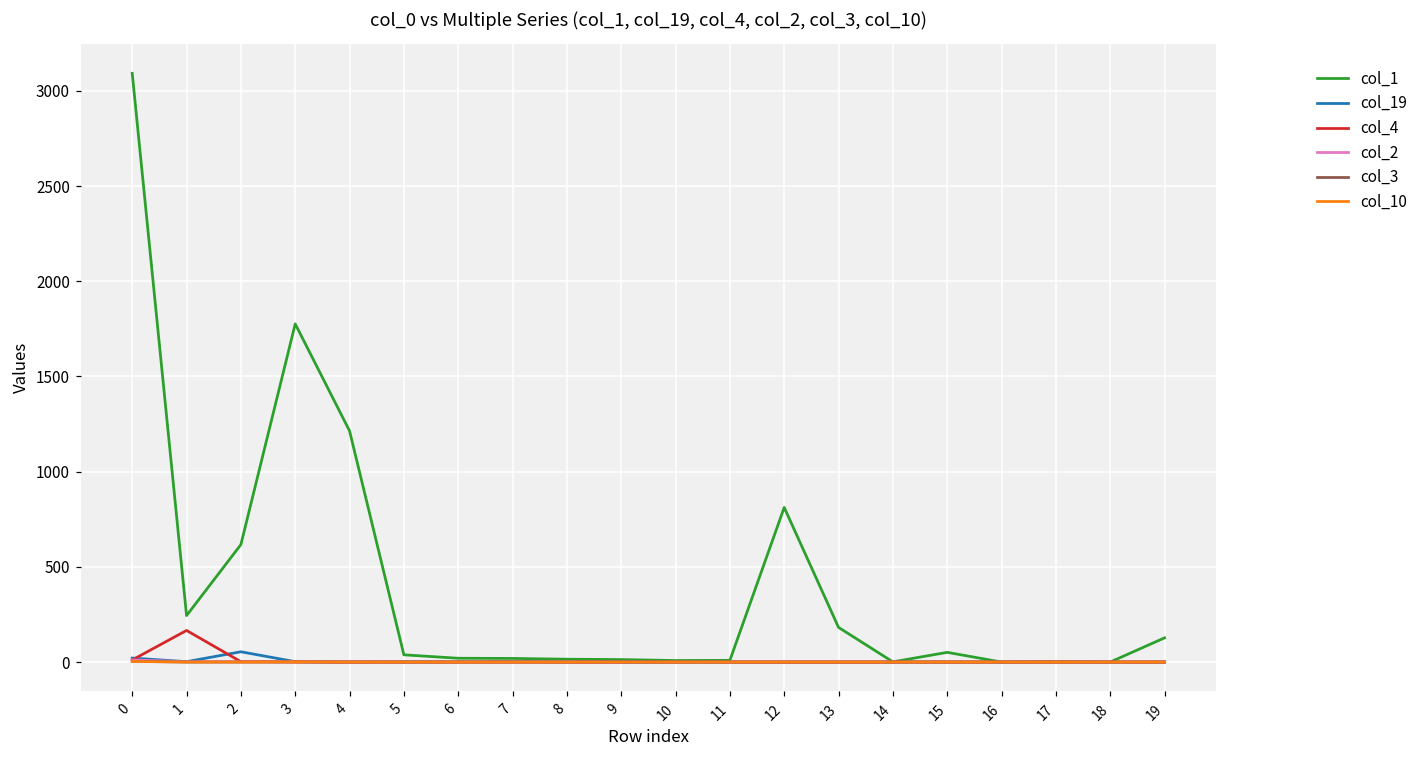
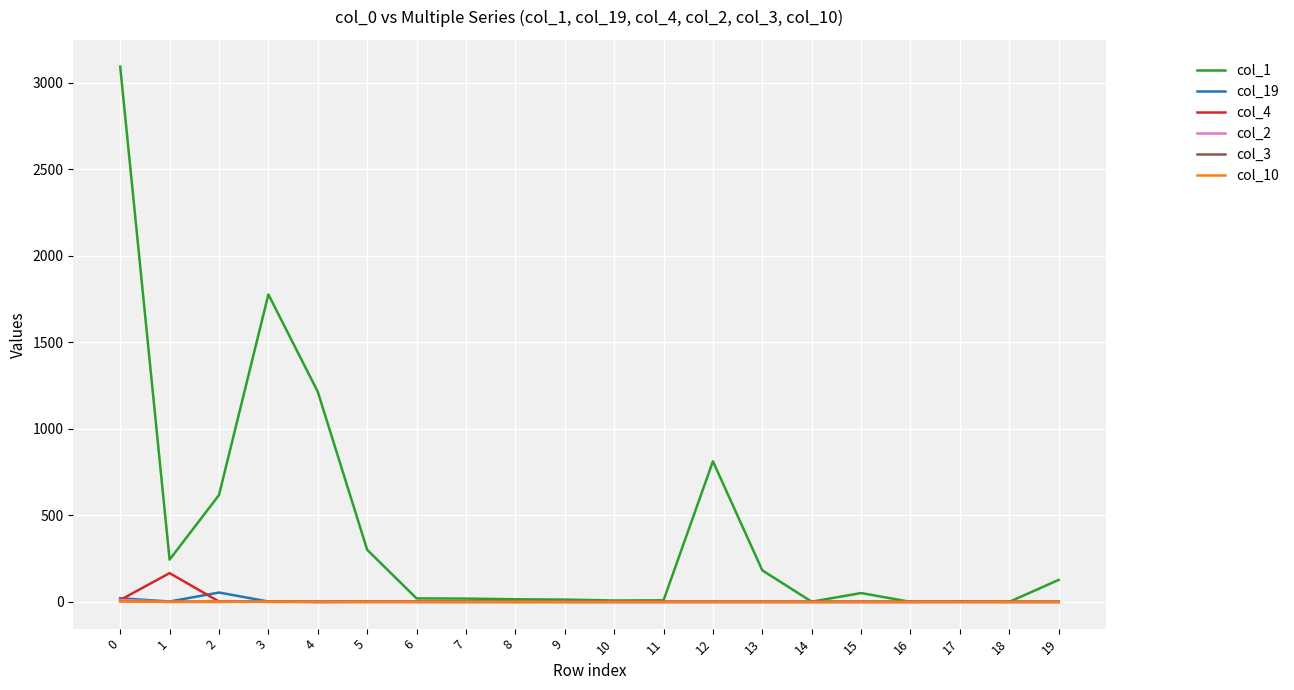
col_1, 5: 40 -> 300
